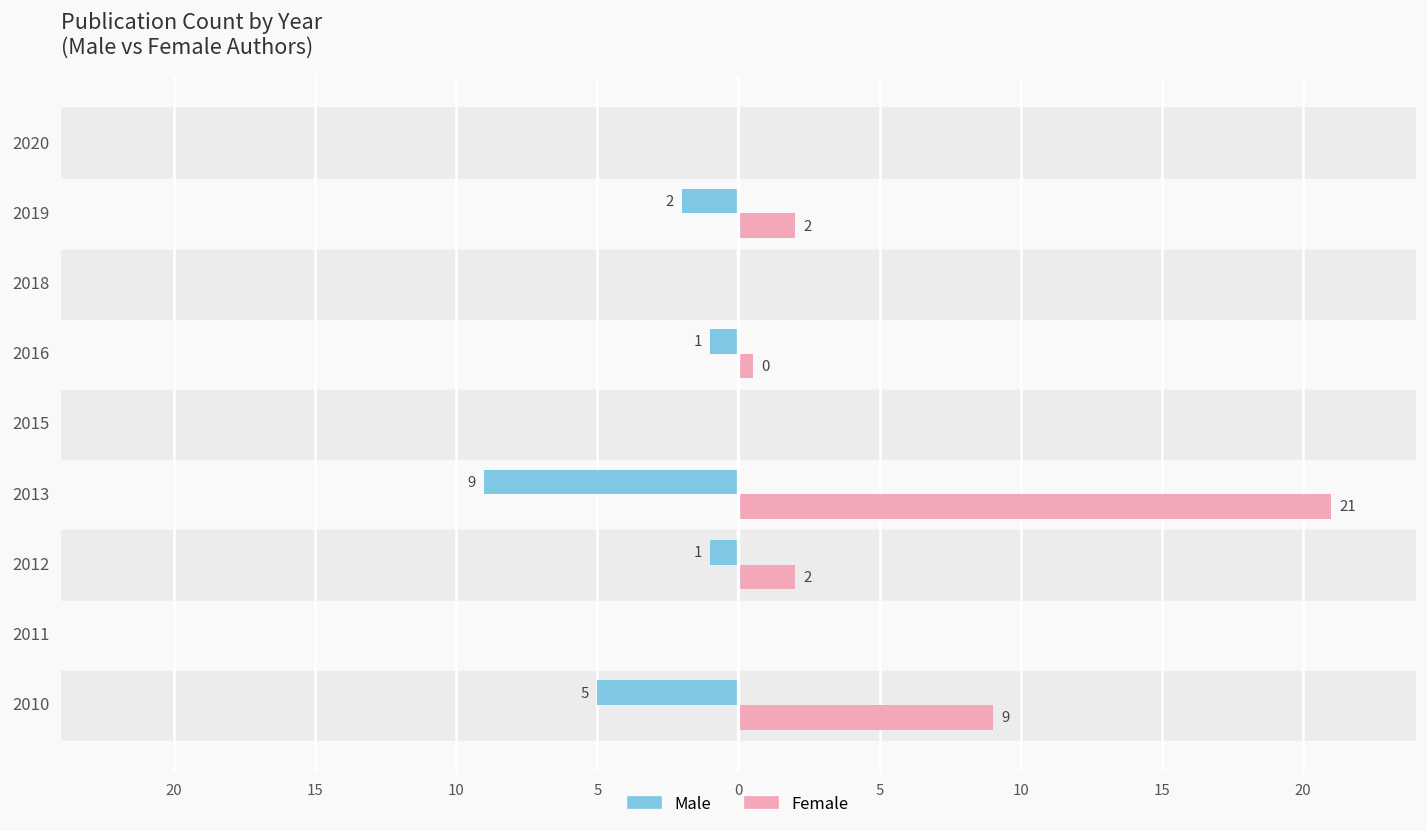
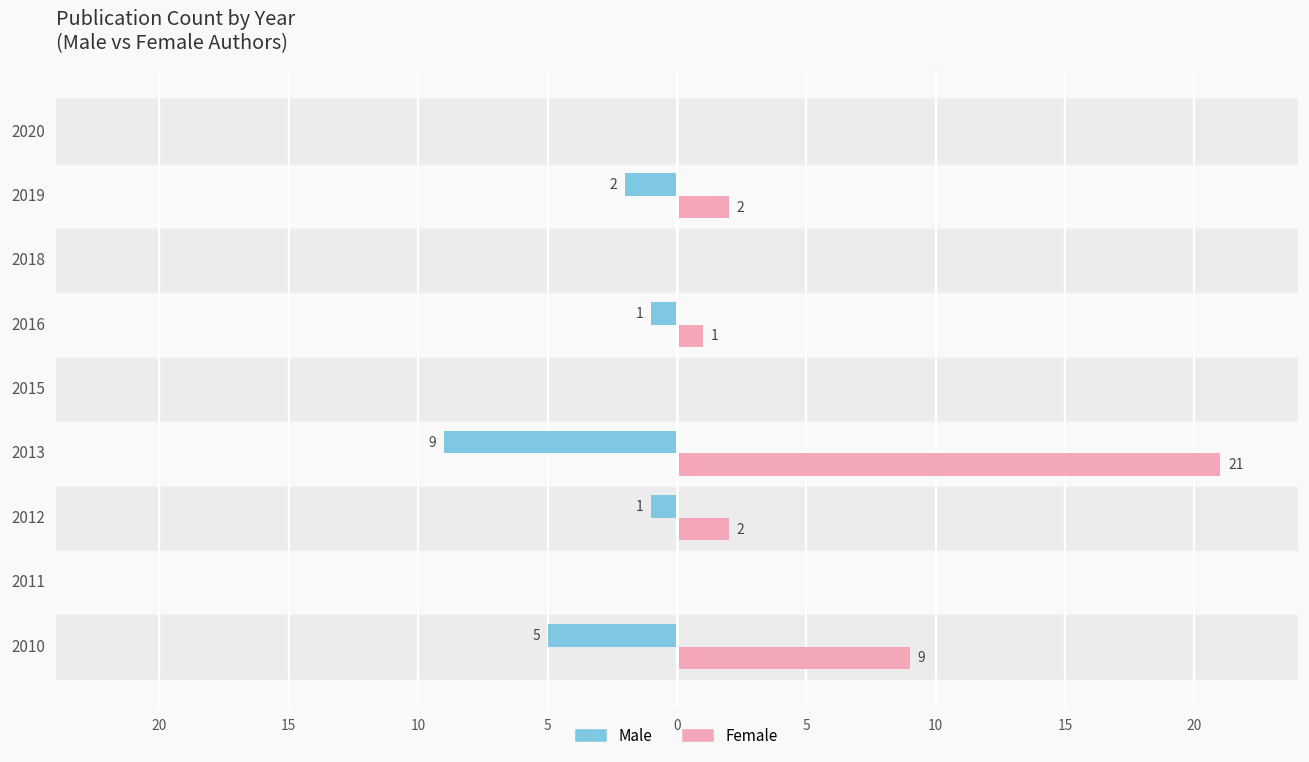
Female, 2016: 0 -> 1
